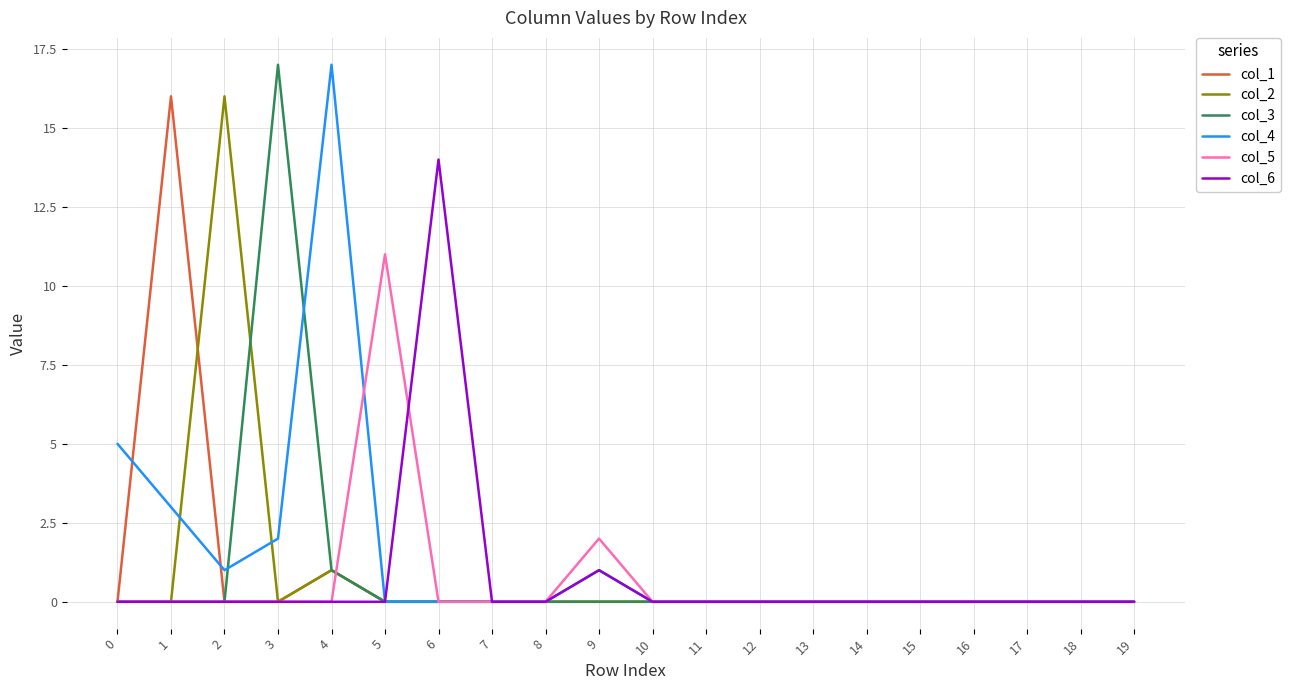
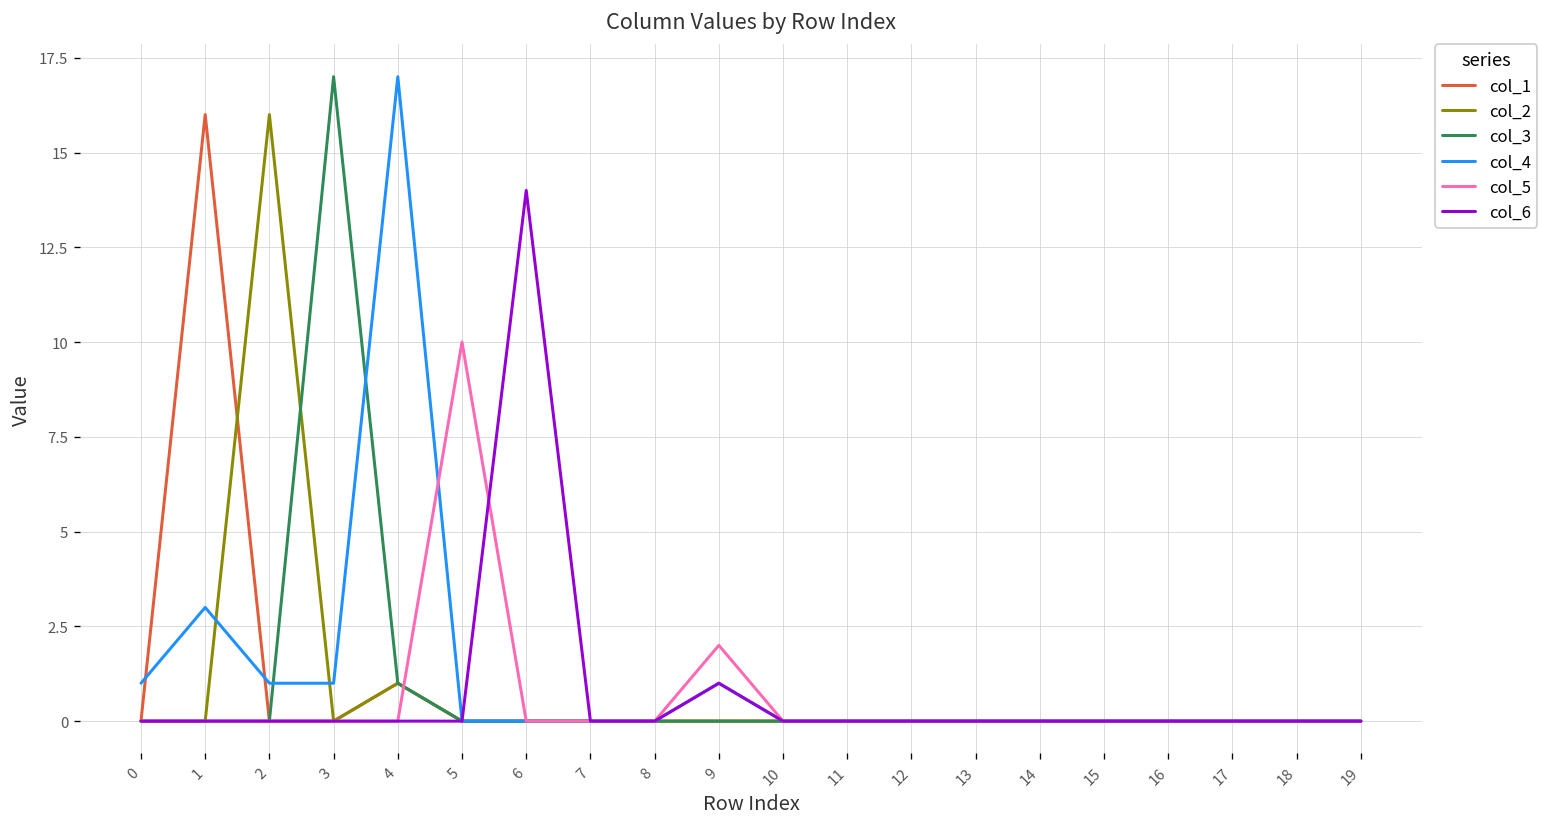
col_4, 0: 5 -> 1
col_4, 3: 2 -> 1
col_5, 5: 11 -> 10
